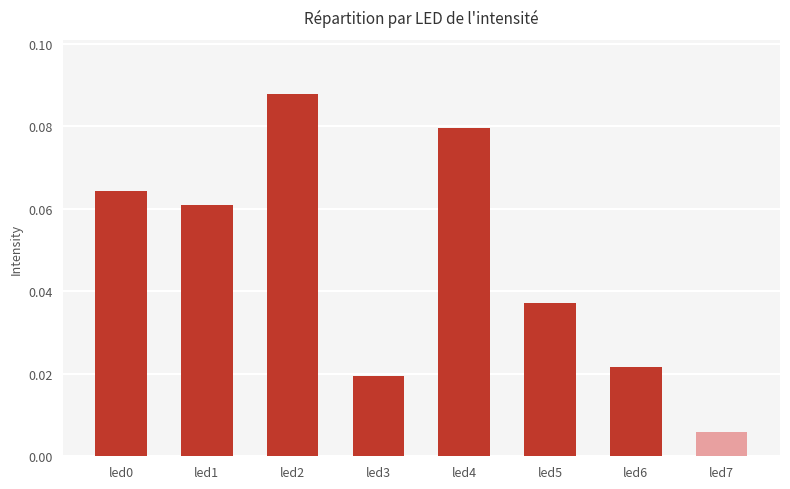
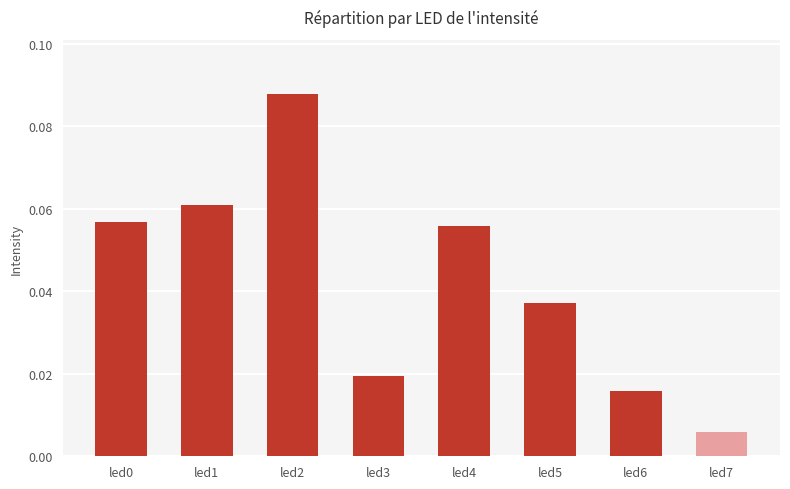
led0: 0.064 -> 0.057
led4: 0.080 -> 0.056
led6: 0.022 -> 0.016
